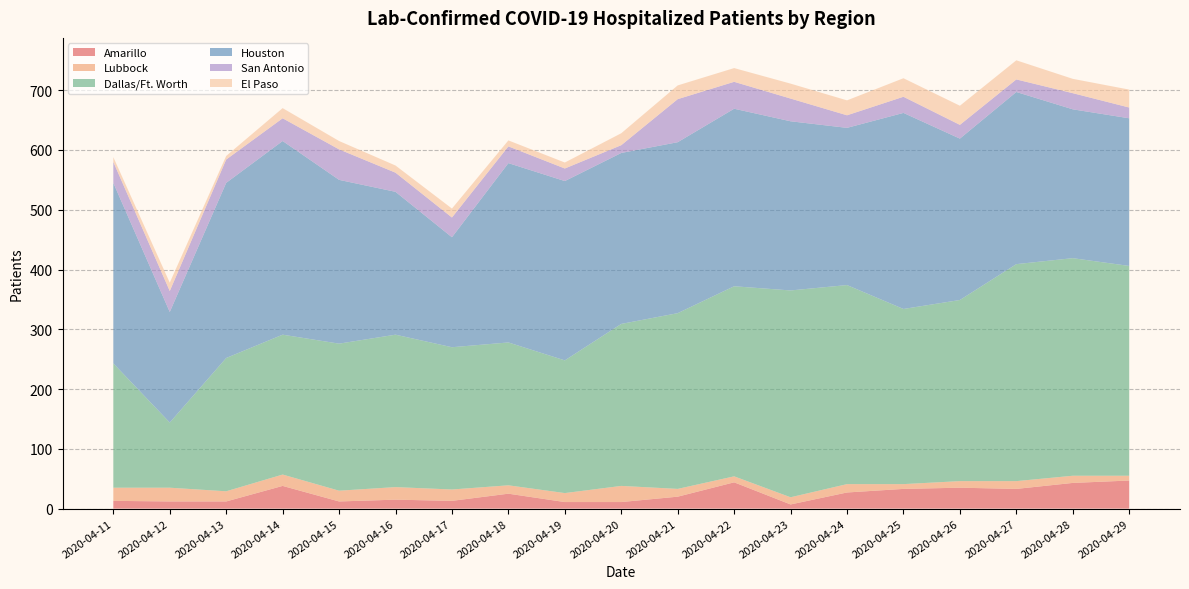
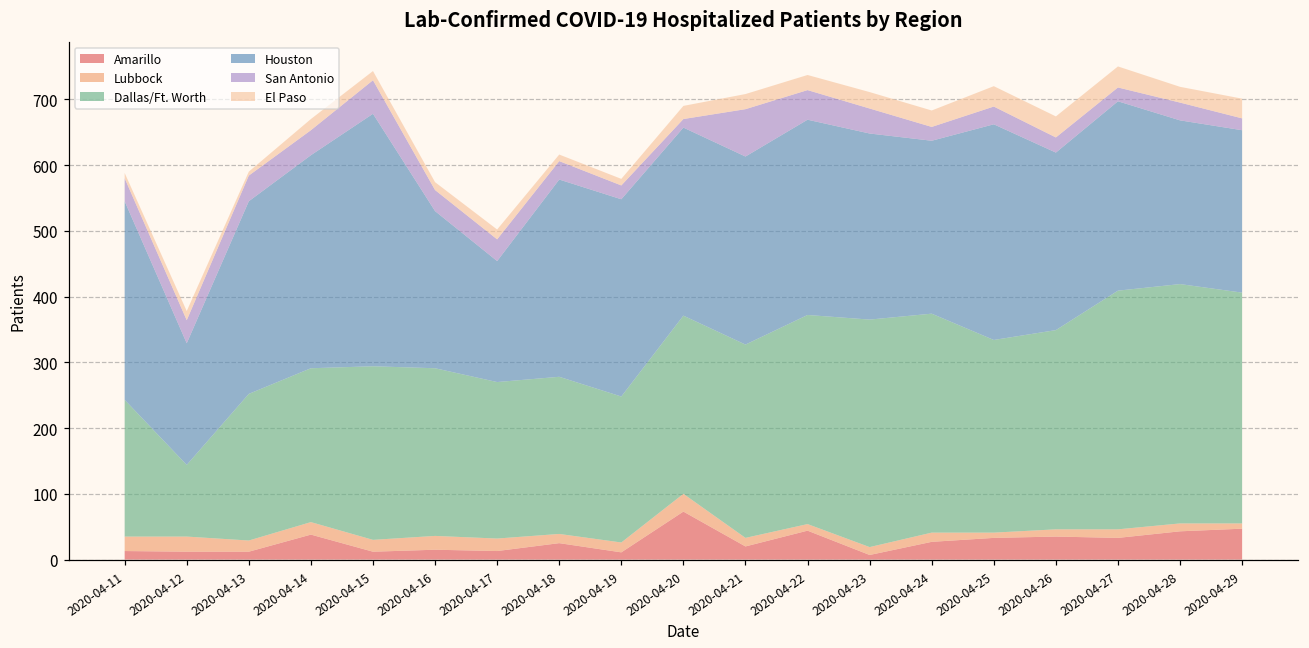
Dallas/Ft. Worth, 2020-04-15: 250 -> 260
Houston, 2020-04-15: 270 -> 380
Amarillo, 2020-04-20: 10 -> 70
